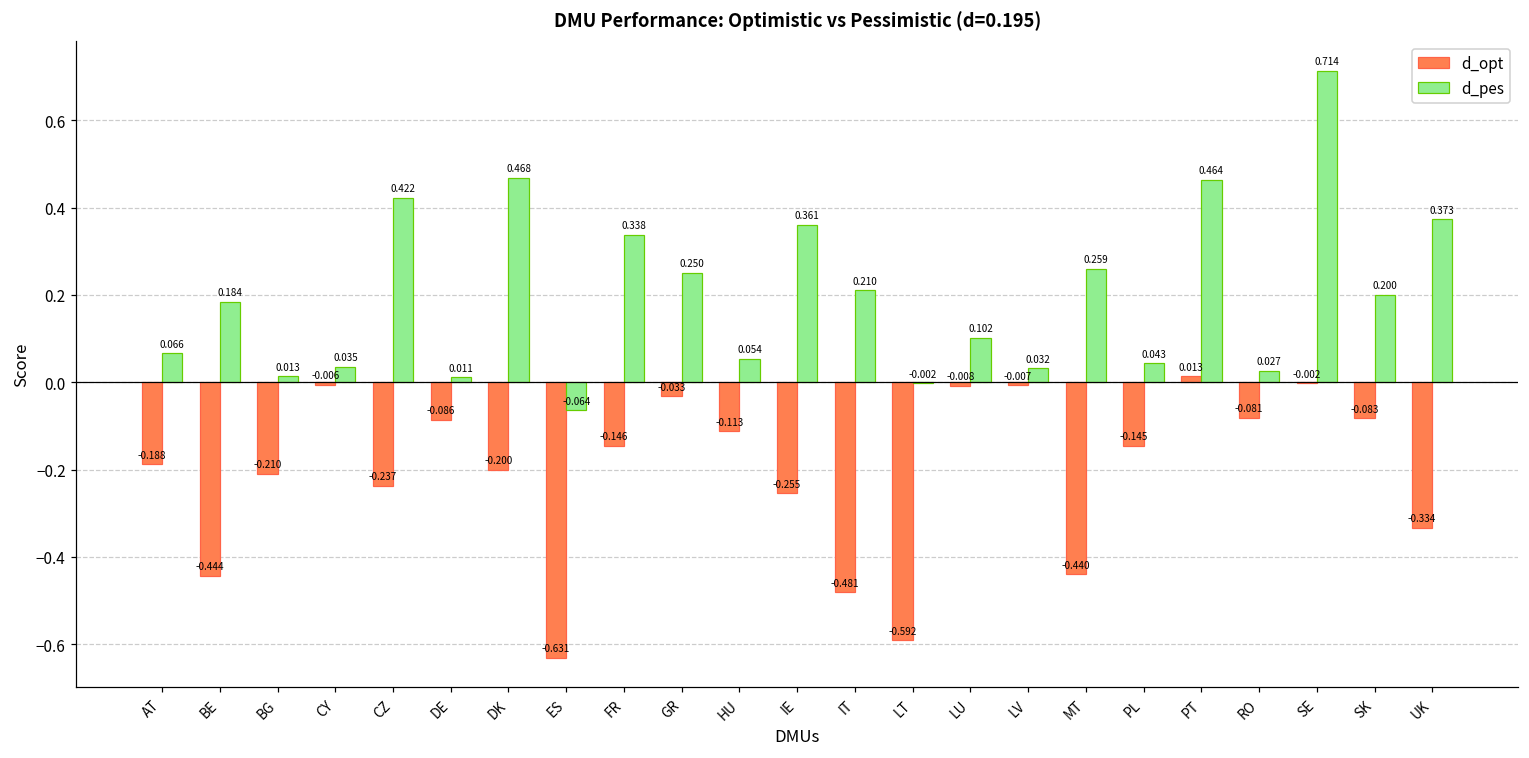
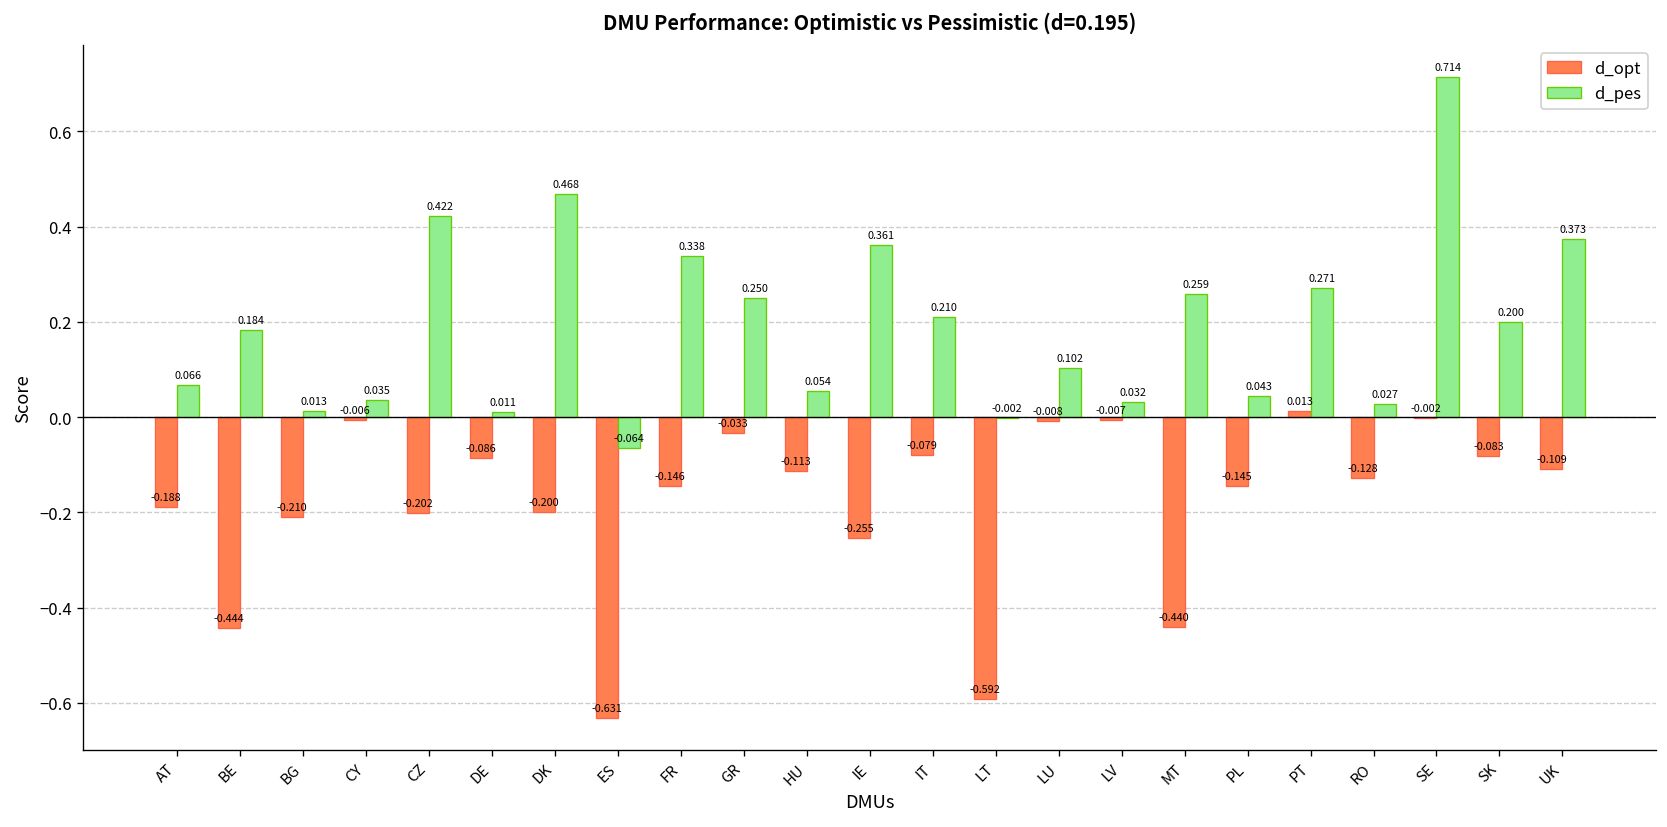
d_opt, CZ: -0.237 -> -0.202
d_opt, IT: -0.481 -> -0.079
d_pes, PT: 0.464 -> 0.271
d_opt, RO: -0.081 -> -0.128
d_opt, UK: -0.334 -> -0.109
